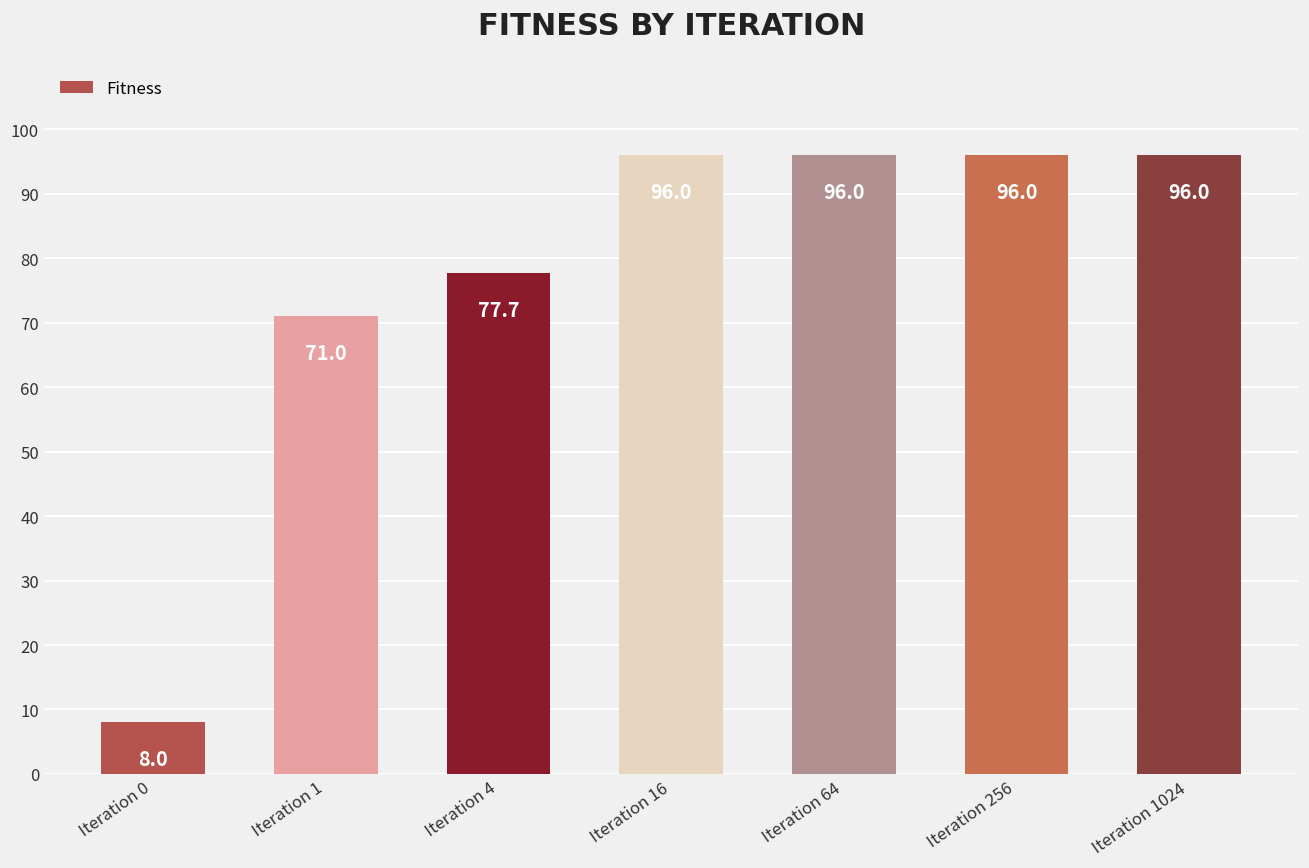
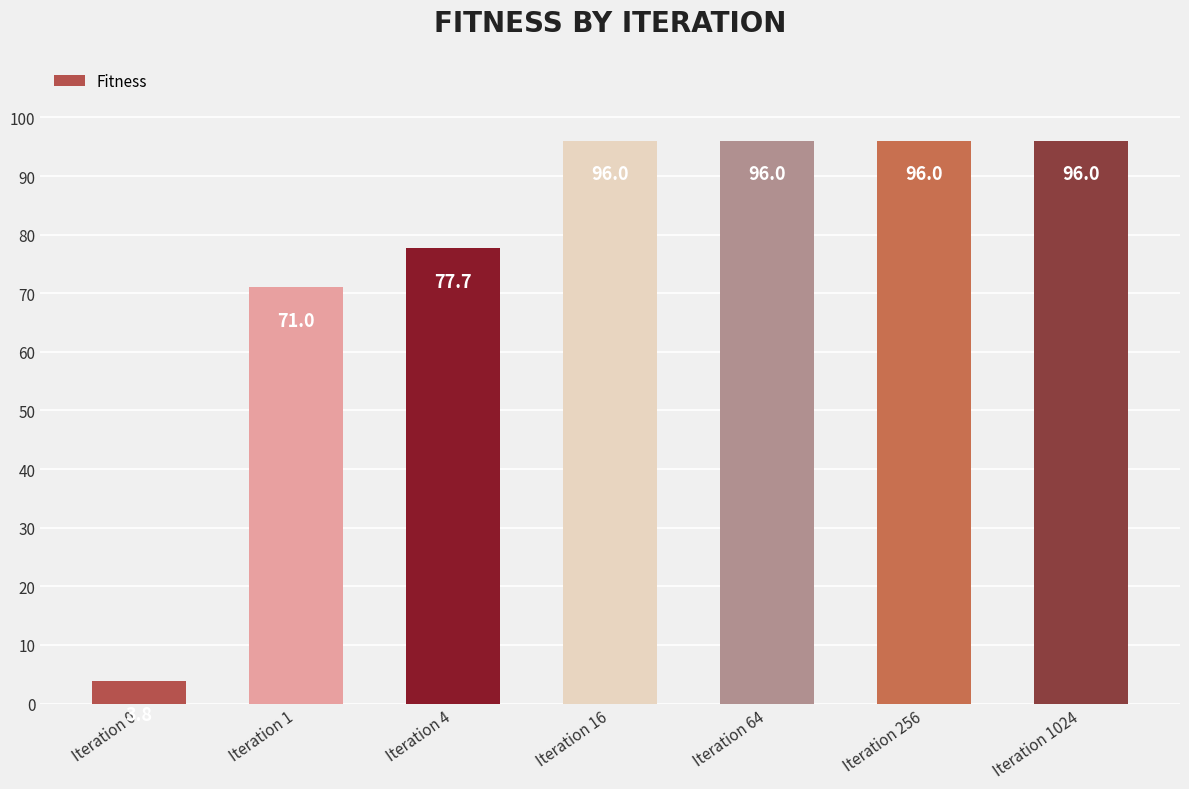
Iteration 0: 8 -> 4
